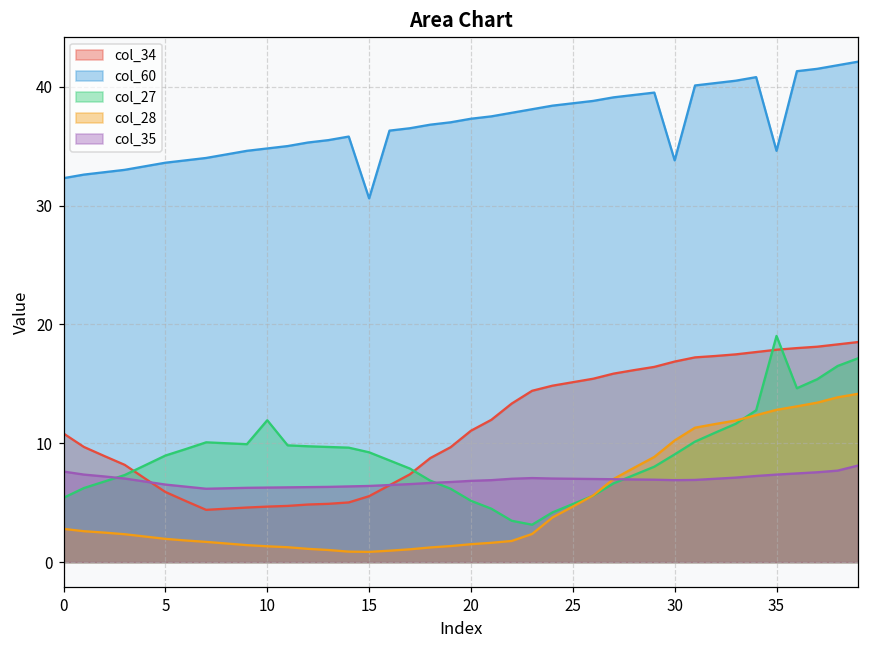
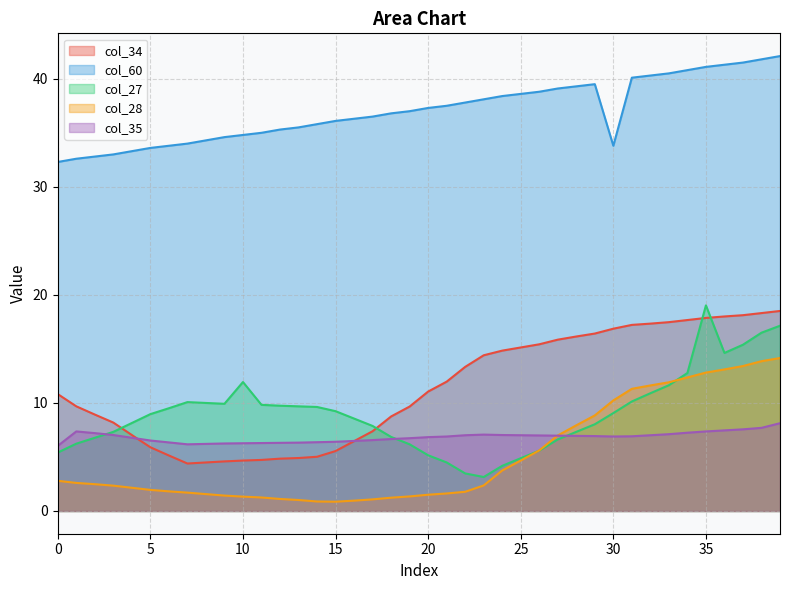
col_35, 0: 7.6 -> 6.0
col_60, 15: 30.6 -> 36.1
col_60, 35: 34.6 -> 41.1
